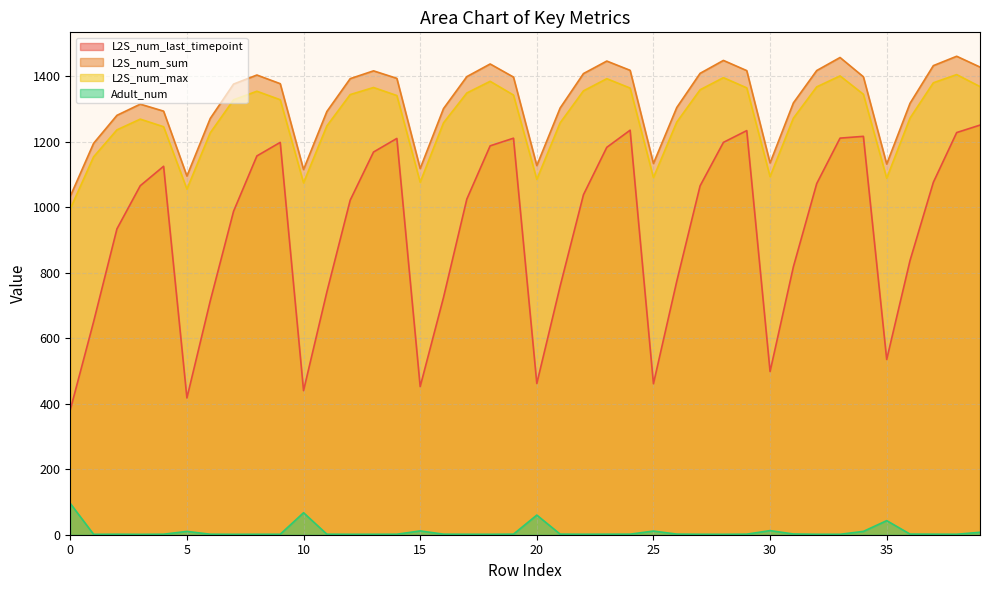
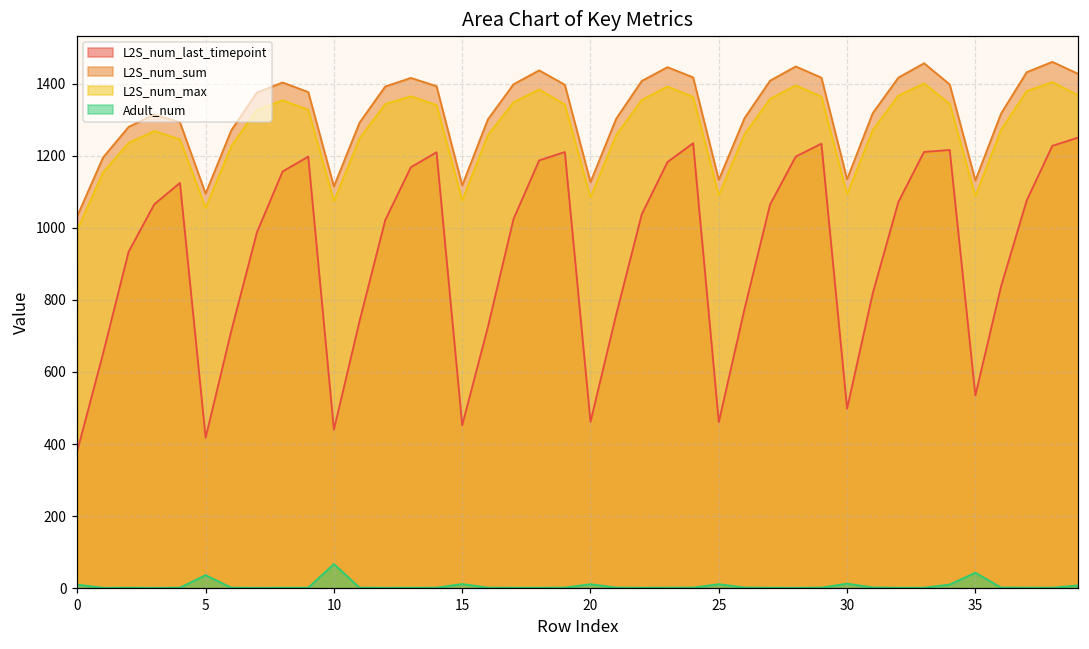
Adult_num, 0: 100 -> 10
Adult_num, 5: 10 -> 40
Adult_num, 20: 60 -> 10
